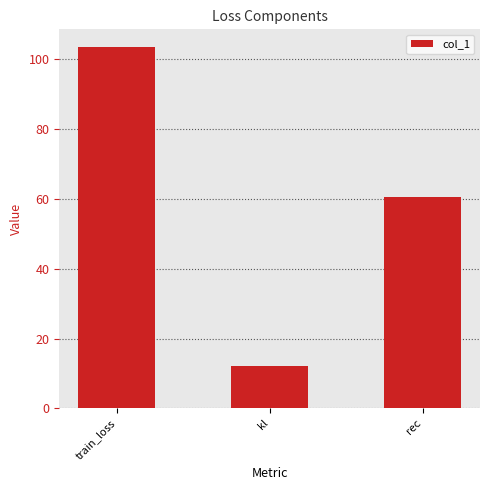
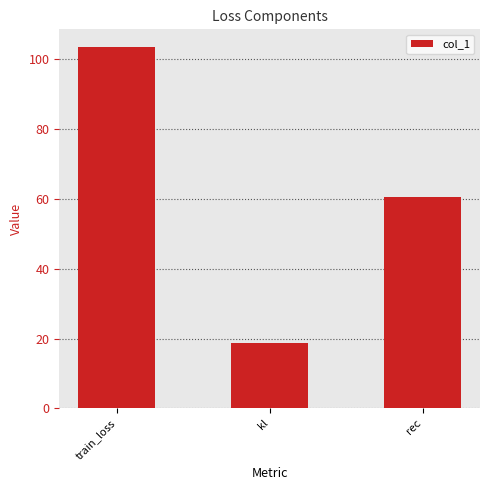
kl: 12 -> 19
